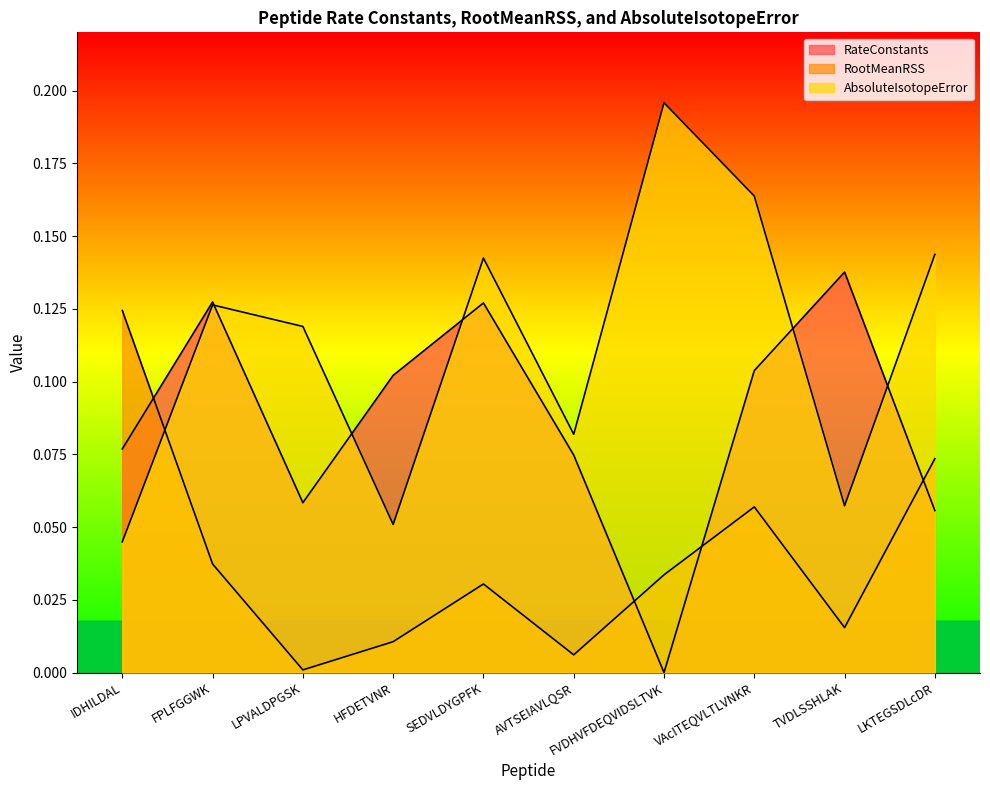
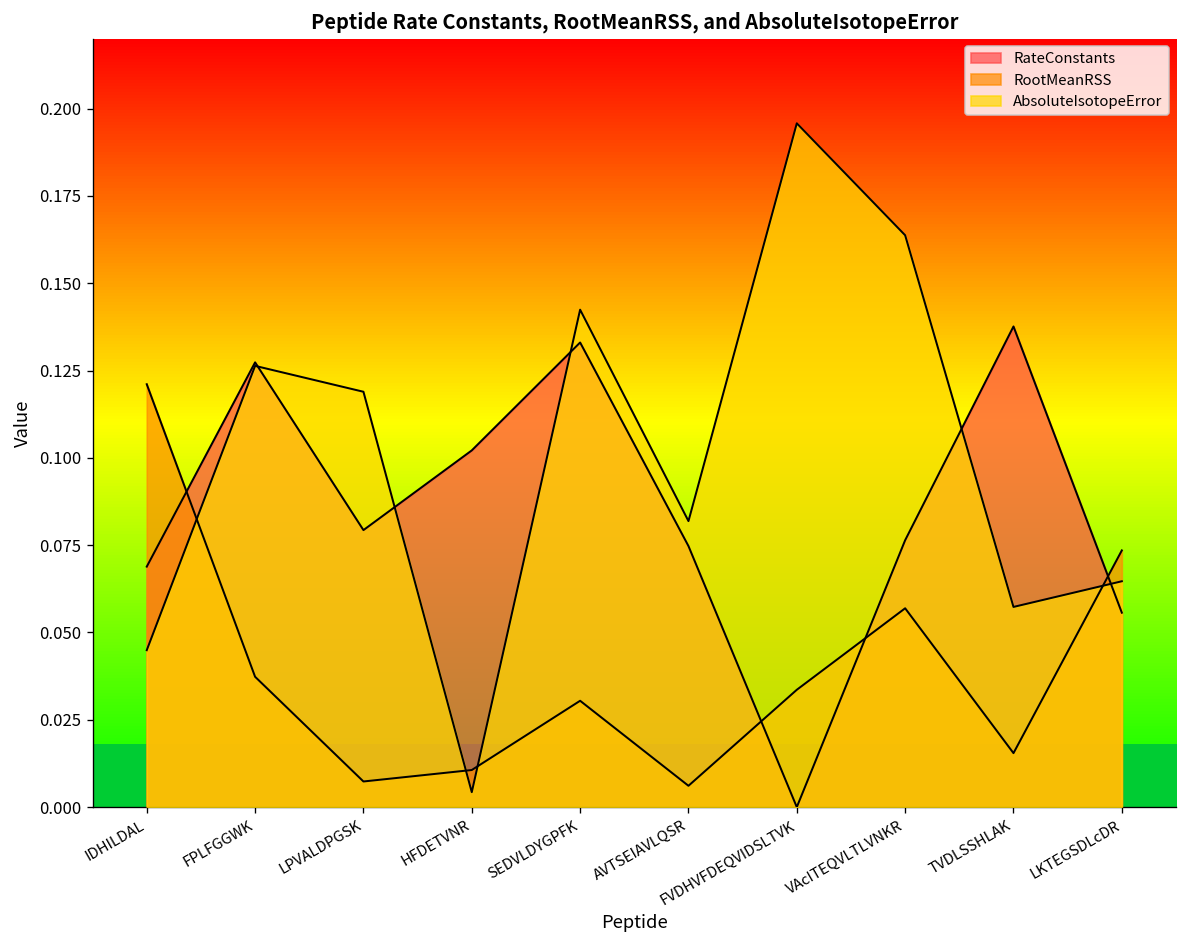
RateConstants, IDHILDAL: 0.077 -> 0.069
RootMeanRSS, IDHILDAL: 0.124 -> 0.121
RateConstants, LPVALDPGSK: 0.058 -> 0.079
RootMeanRSS, LPVALDPGSK: 0.001 -> 0.007
AbsoluteIsotopeError, HFDETVNR: 0.051 -> 0.004
RateConstants, SEDVLDYGPFK: 0.127 -> 0.133
RateConstants, VAcITEQVLTLVNKR: 0.104 -> 0.076
AbsoluteIsotopeError, LKTEGSDLcDR: 0.144 -> 0.065
